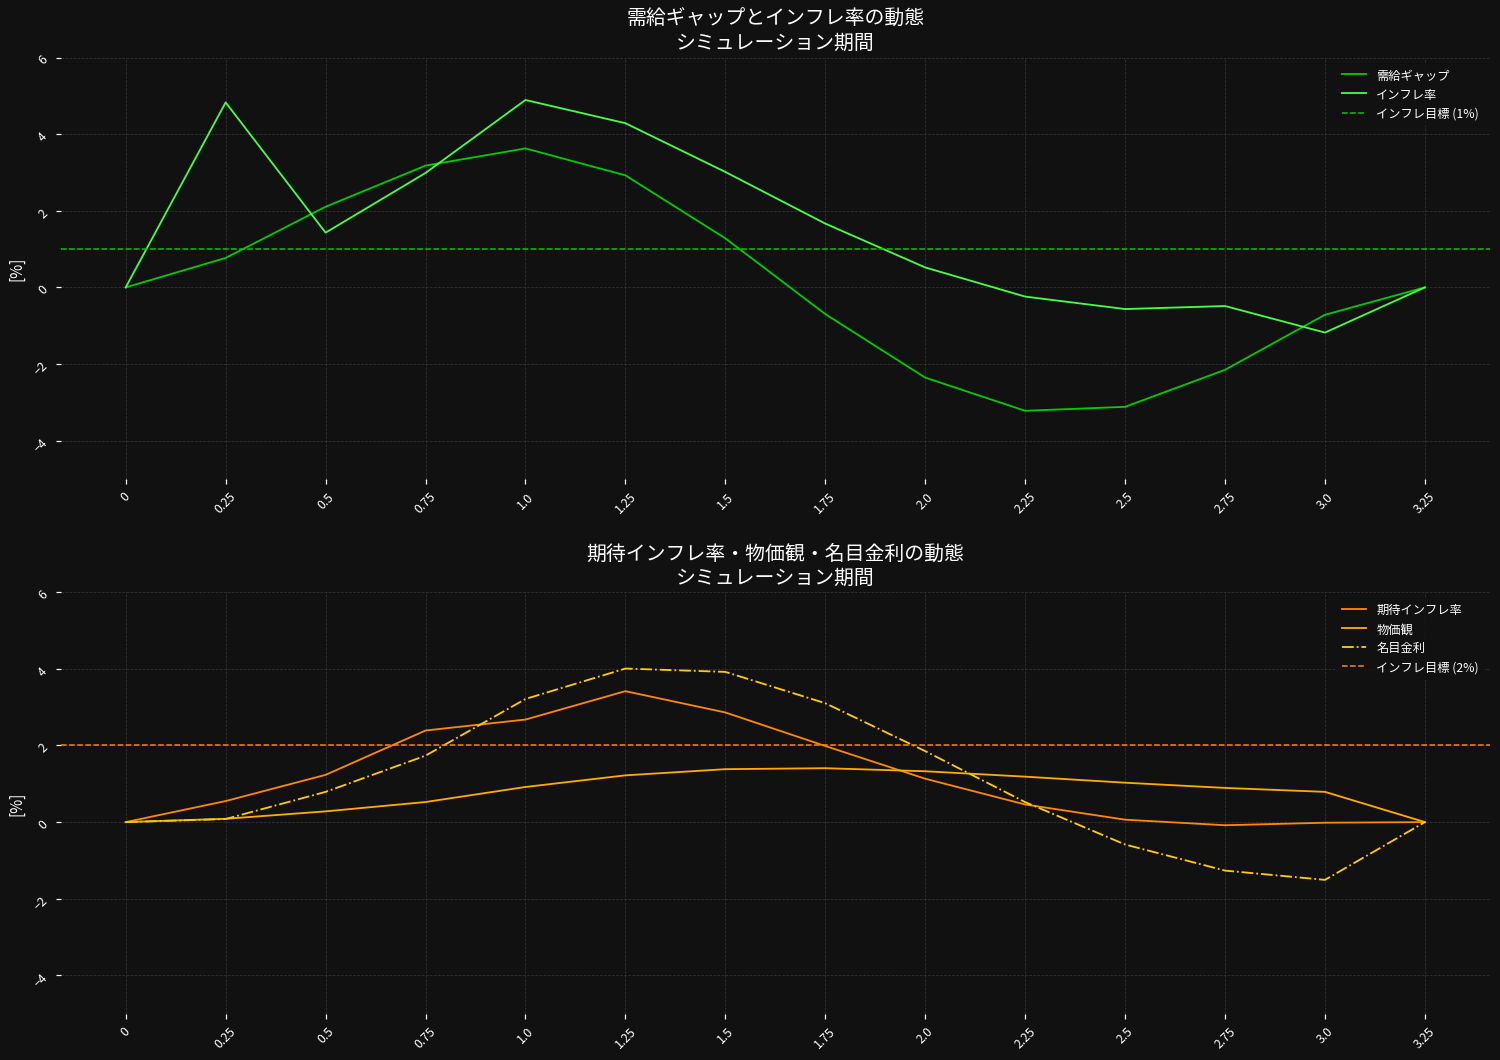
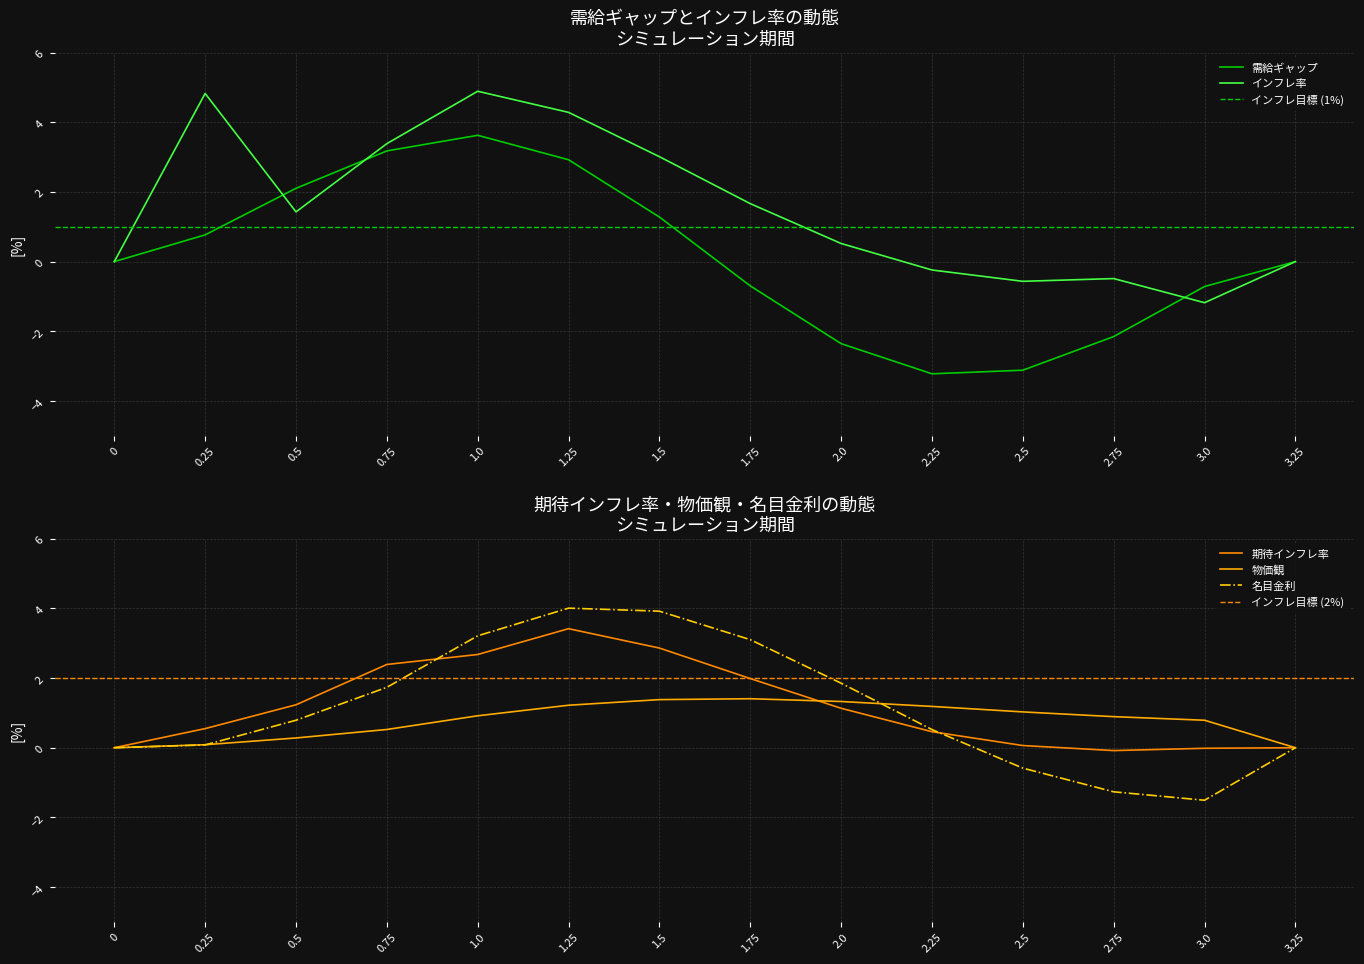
需給ギャップとインフレ率の動態 シミュレーション期間, インフレ率, 0.75: 3.0 -> 3.4
